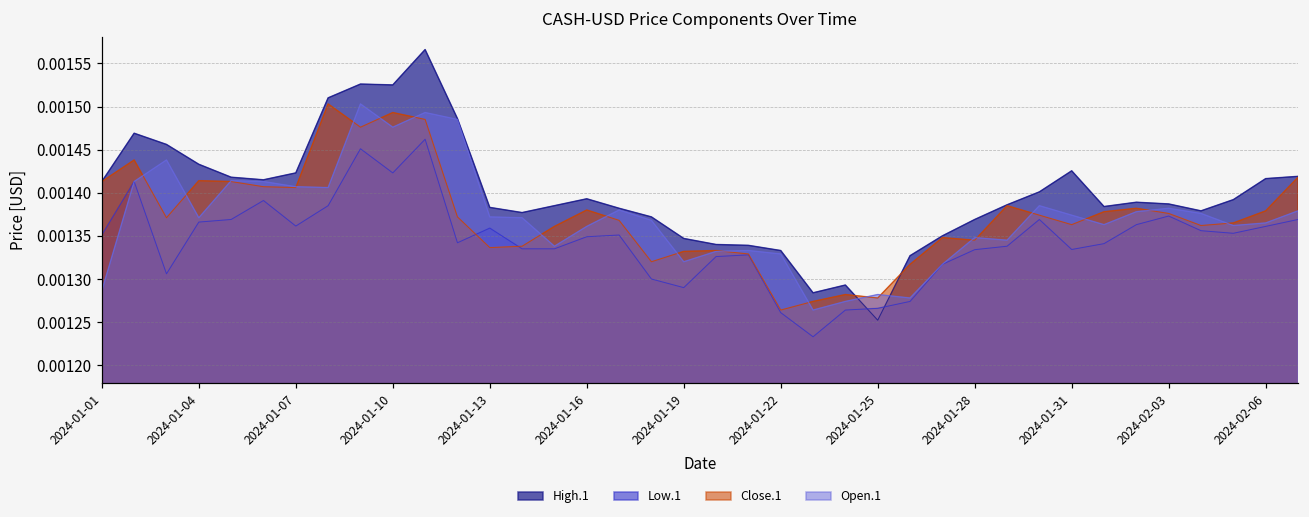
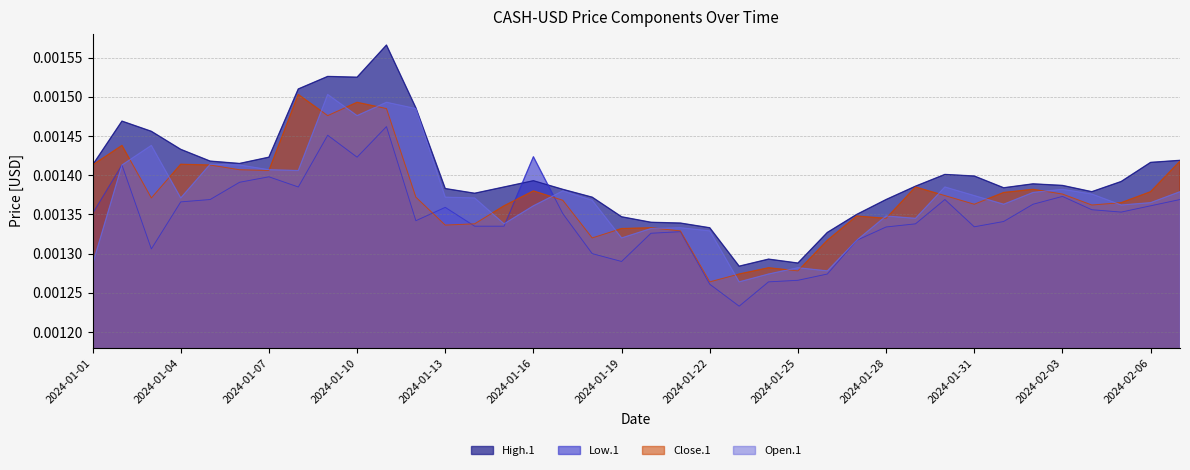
Low.1, 2024-01-07: 0.00136 -> 0.00140
Low.1, 2024-01-16: 0.00135 -> 0.00142
High.1, 2024-01-25: 0.00125 -> 0.00129
High.1, 2024-01-31: 0.00143 -> 0.00140
